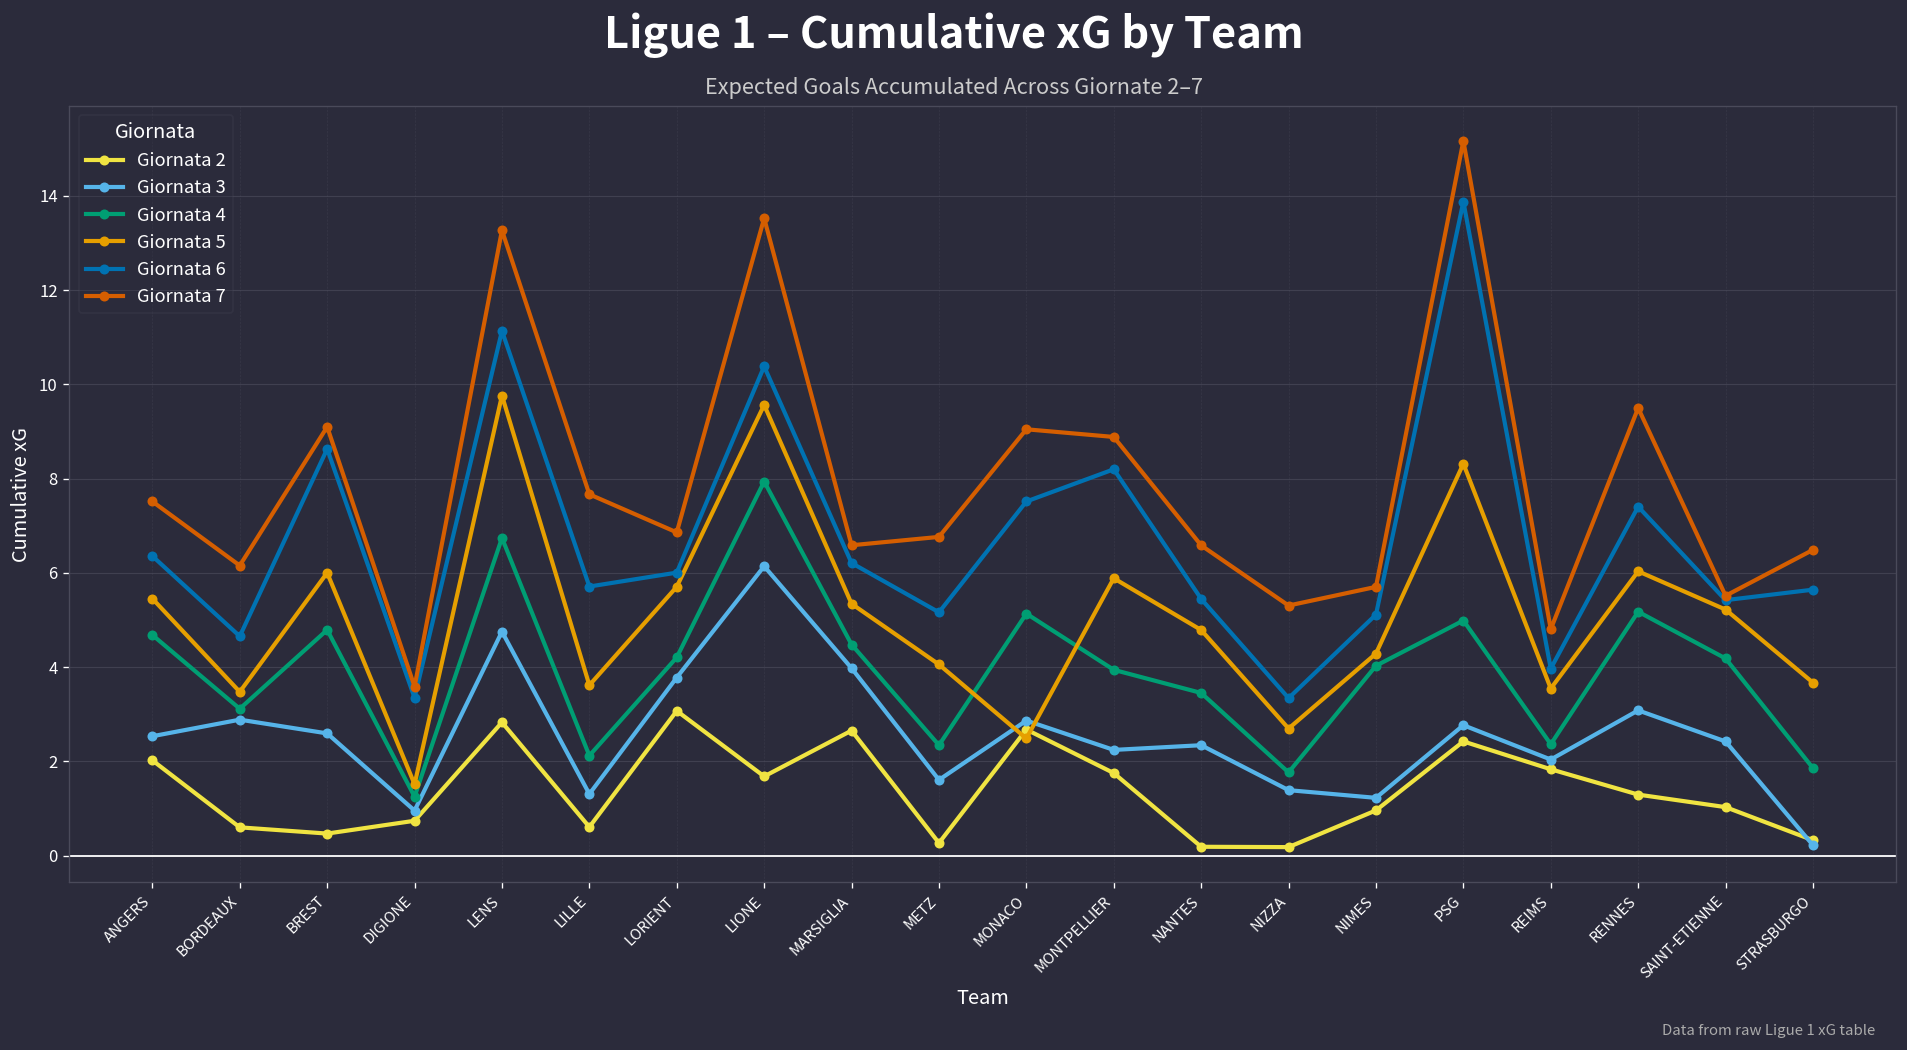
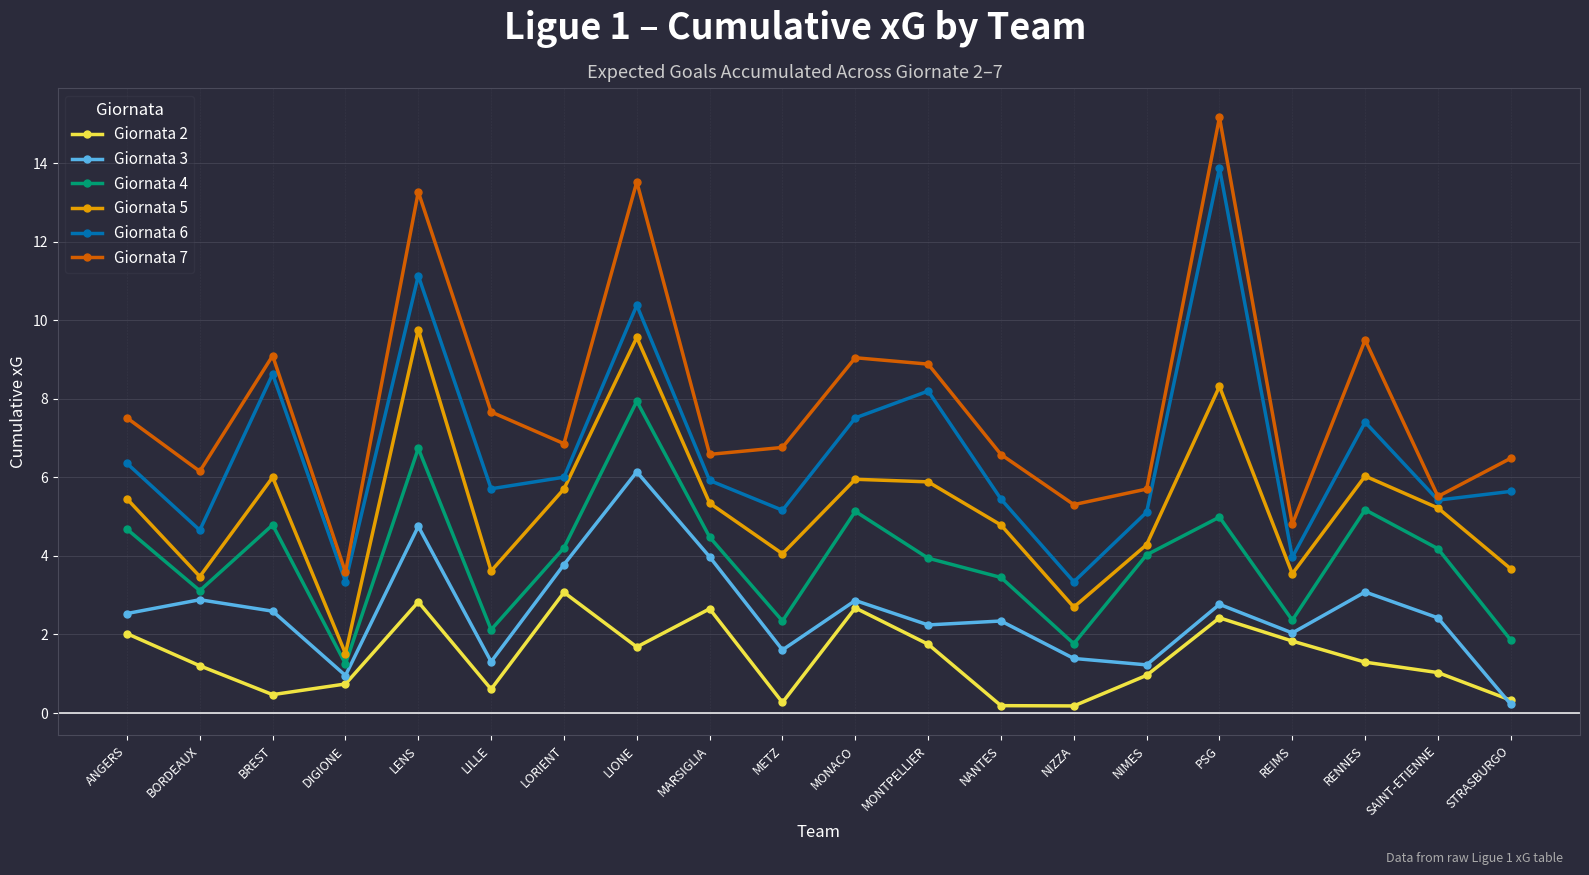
Giornata 2, BORDEAUX: 0.6 -> 1.2
Giornata 6, MARSIGLIA: 6.2 -> 5.9
Giornata 5, MONACO: 2.5 -> 6.0
